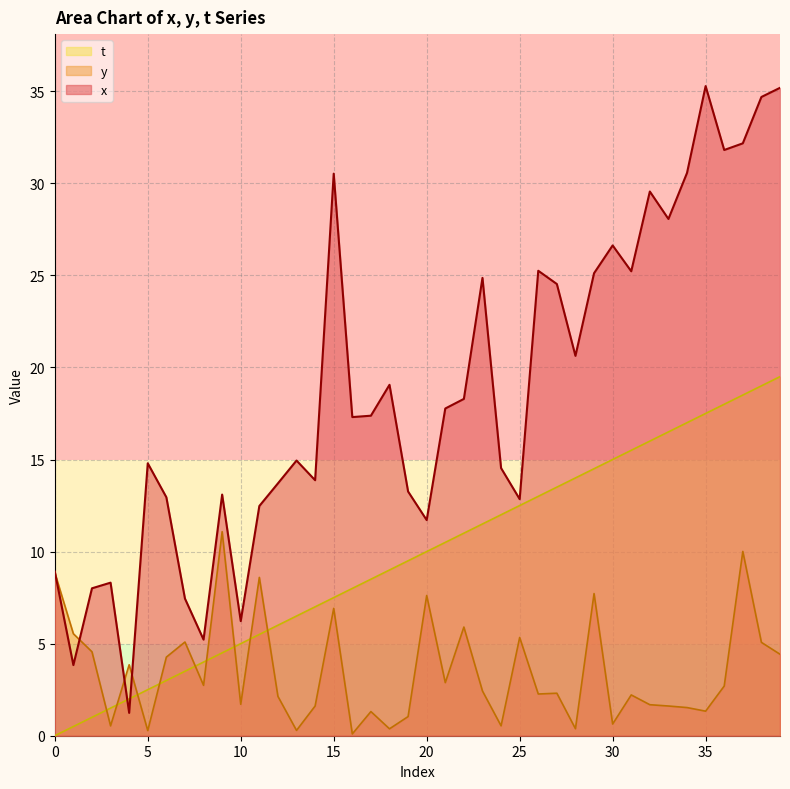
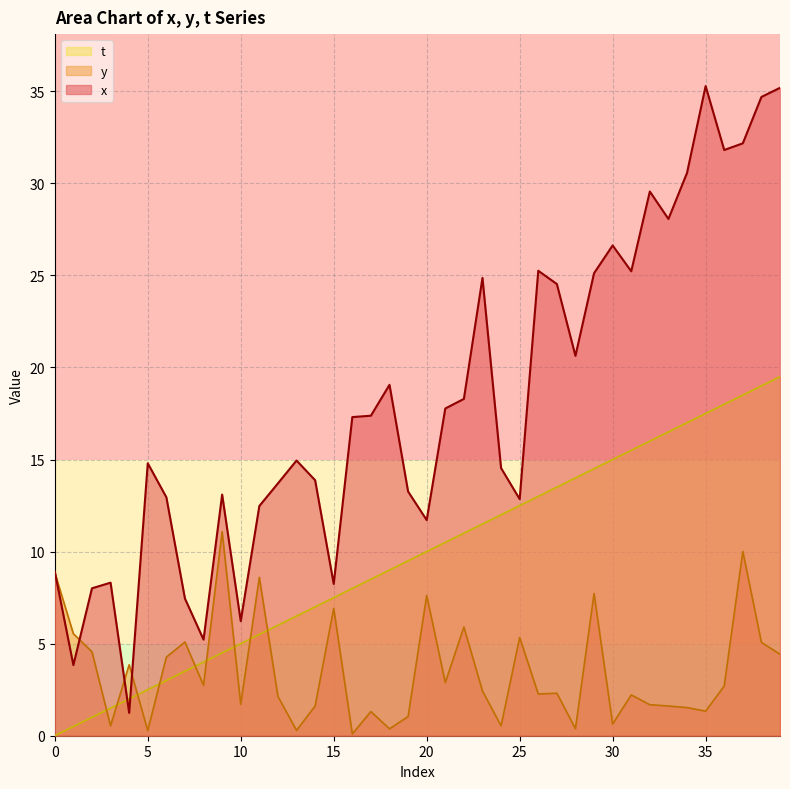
x, 15: 30.5 -> 8.2
